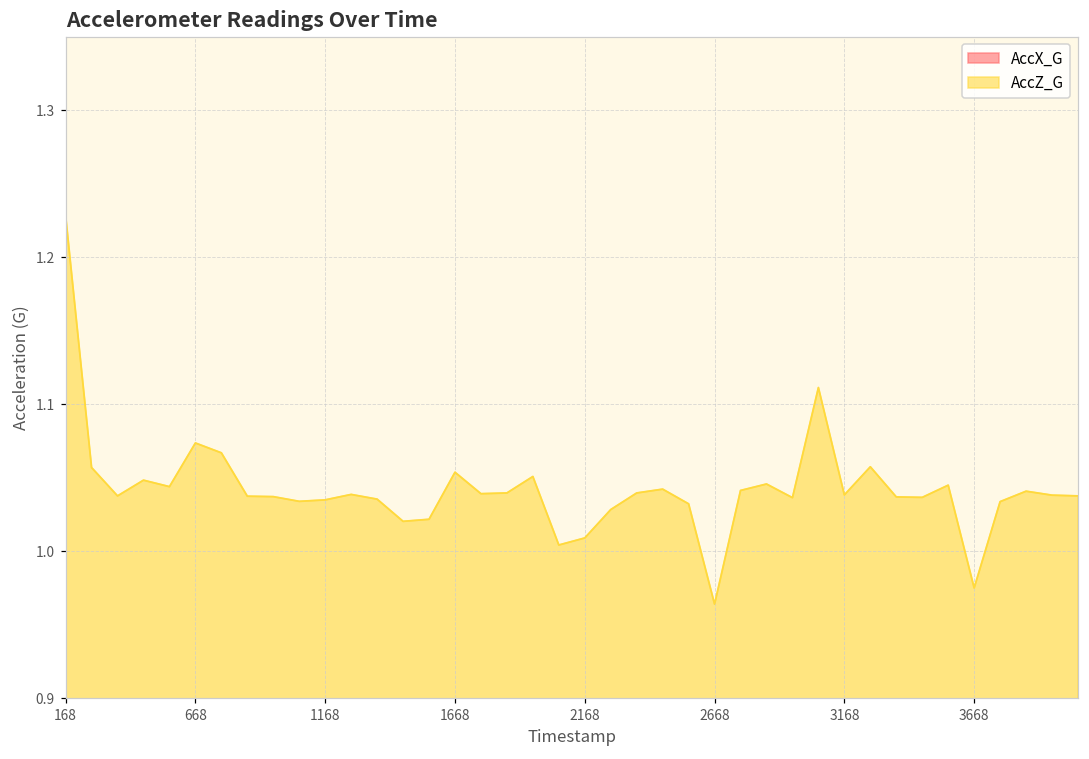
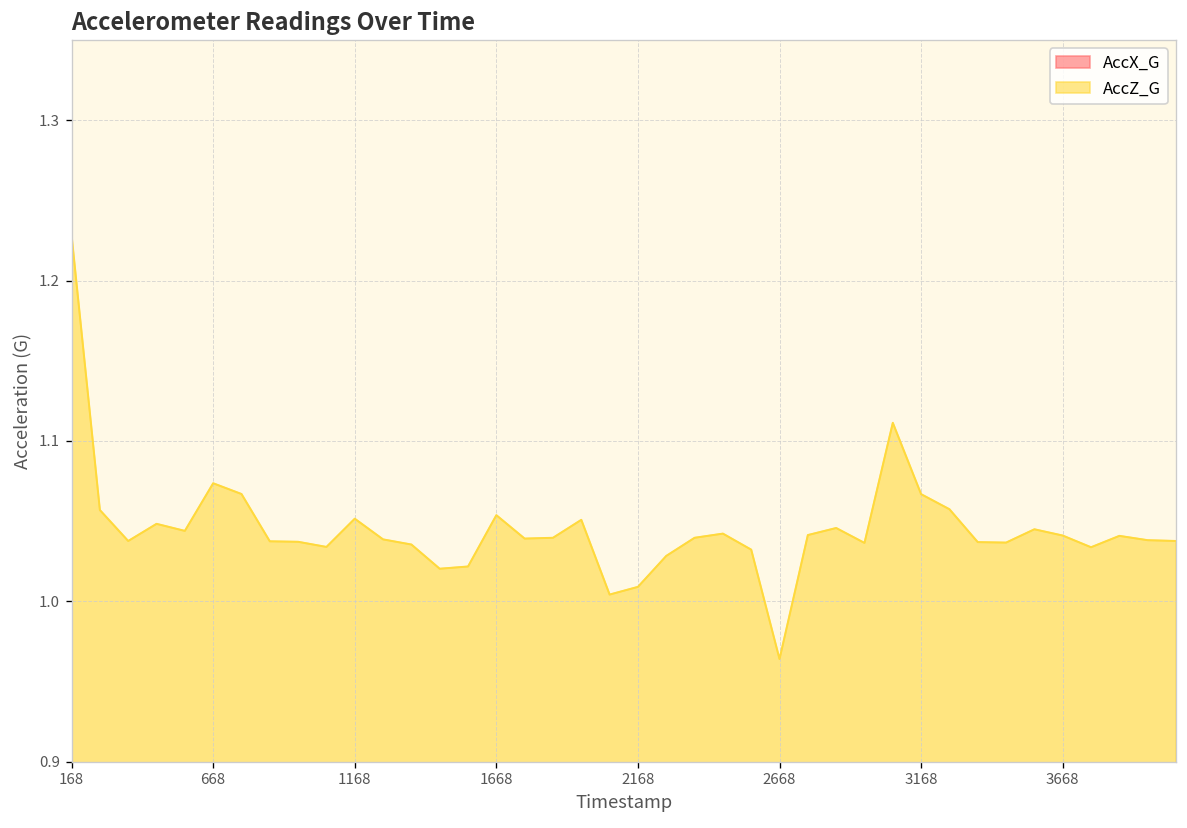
AccZ_G, 1168: 1.035 -> 1.052
AccZ_G, 3168: 1.038 -> 1.067
AccZ_G, 3668: 0.975 -> 1.041
